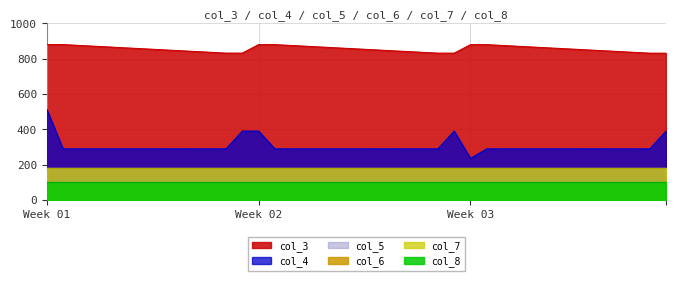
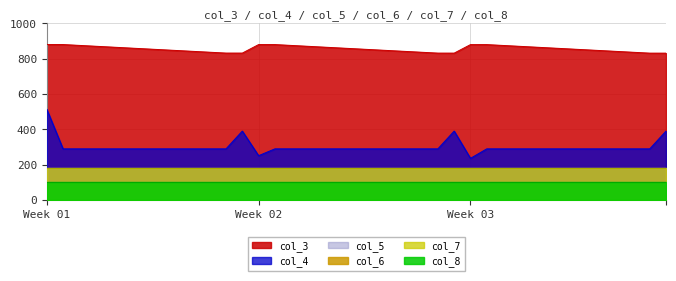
col_4, Week 02: 390 -> 250
